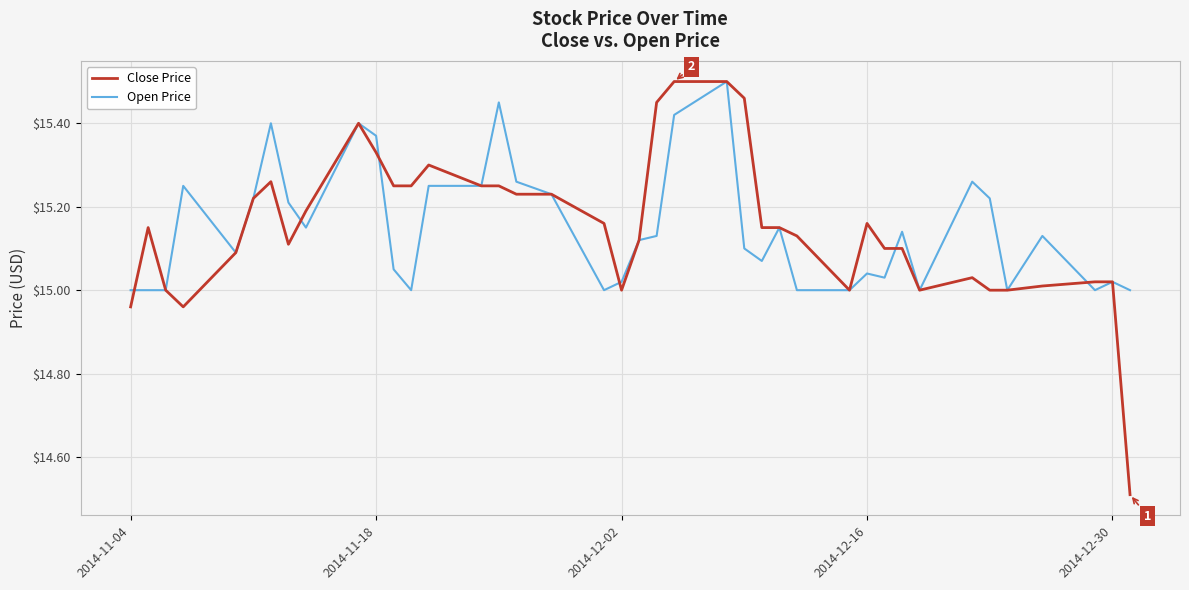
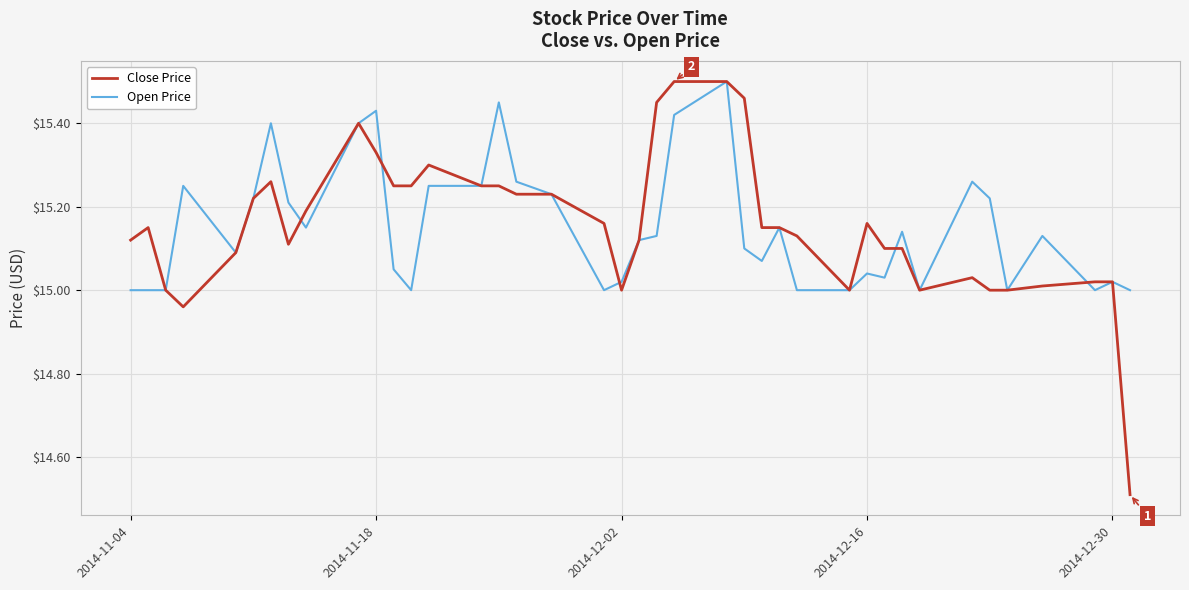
Close Price, 2014-11-04: $14.96 -> $15.12
Open Price, 2014-11-18: $15.37 -> $15.43
